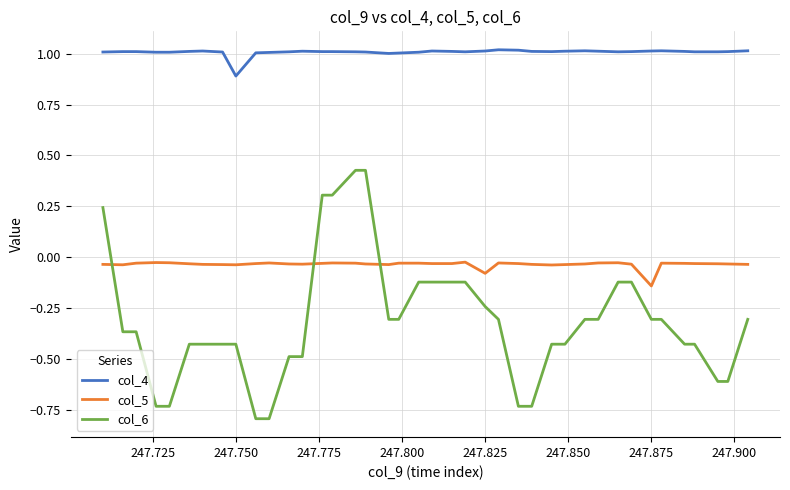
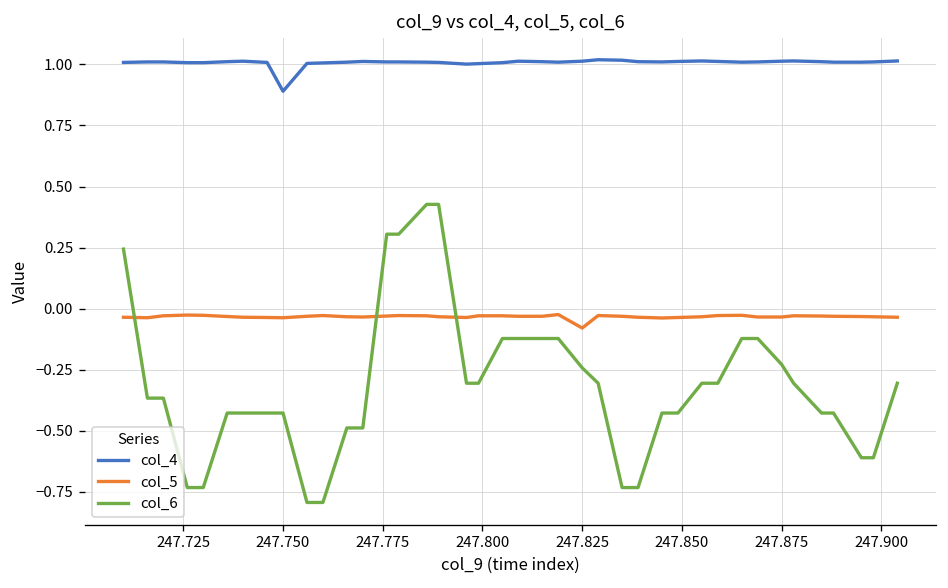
col_5, 247.875: -0.14 -> -0.03
col_6, 247.875: -0.31 -> -0.23
